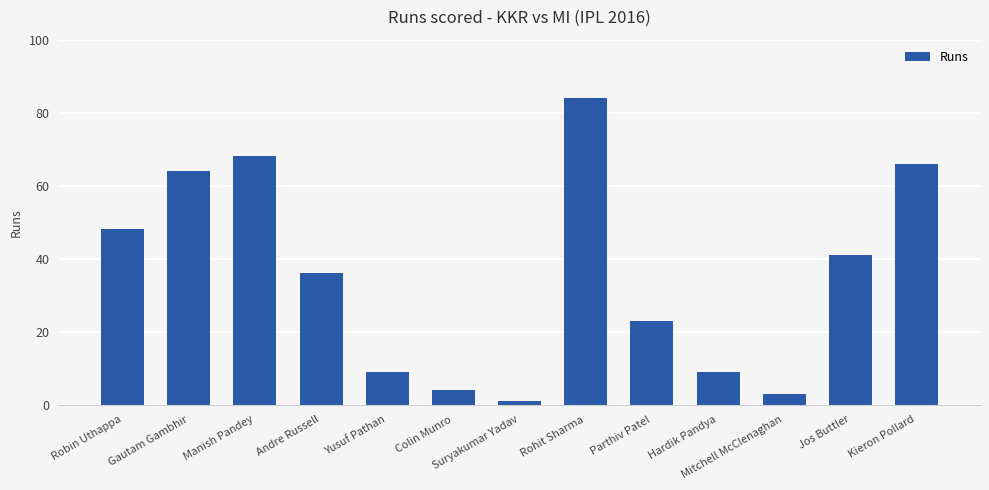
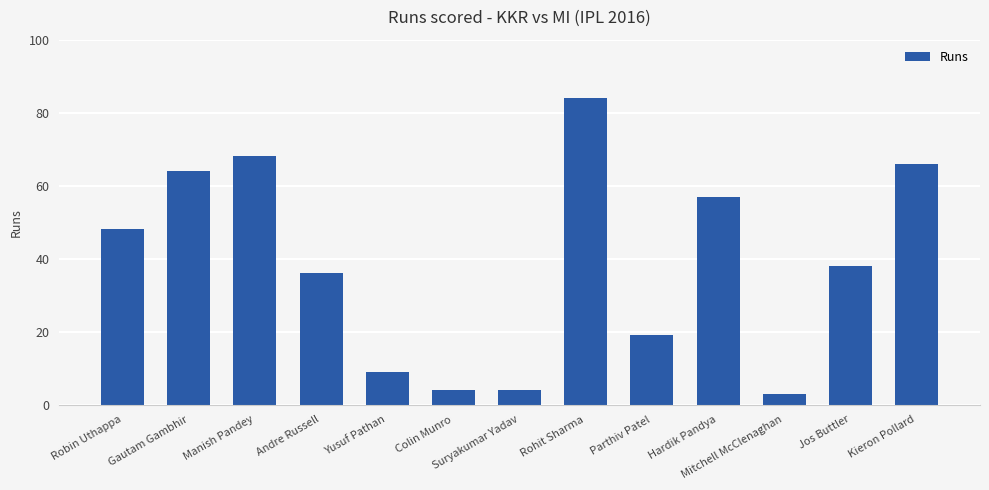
Suryakumar Yadav: 1 -> 4
Parthiv Patel: 23 -> 19
Hardik Pandya: 9 -> 57
Jos Buttler: 41 -> 38
